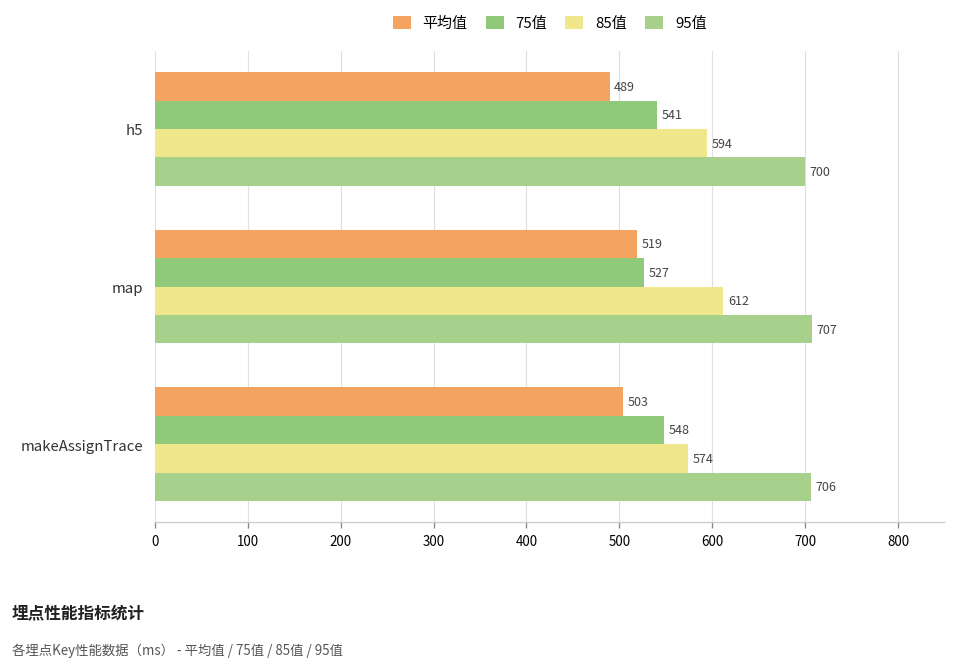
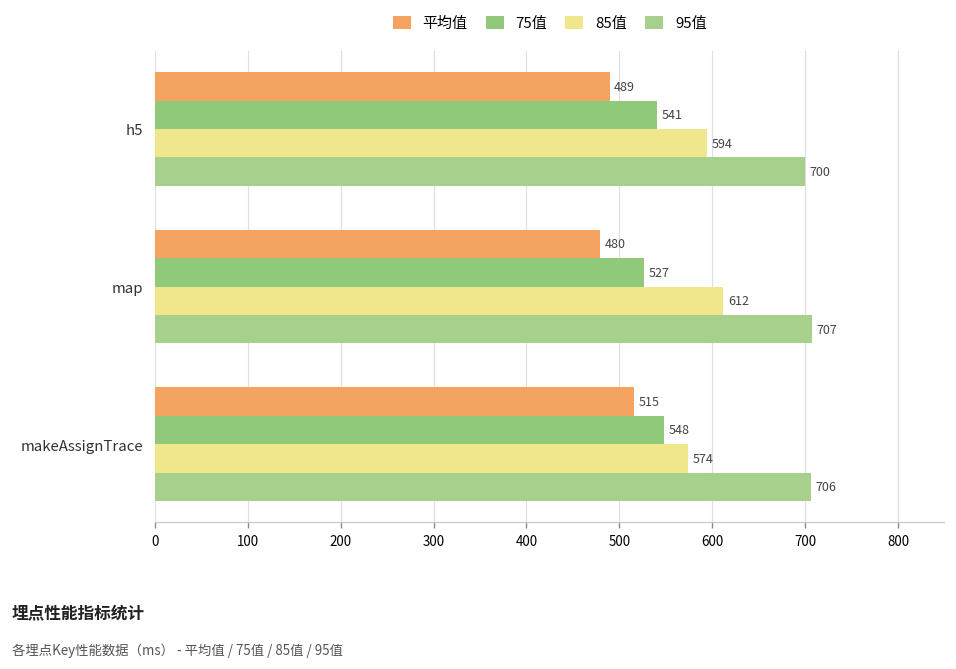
平均值, map: 519 -> 480
平均值, makeAssignTrace: 503 -> 515
